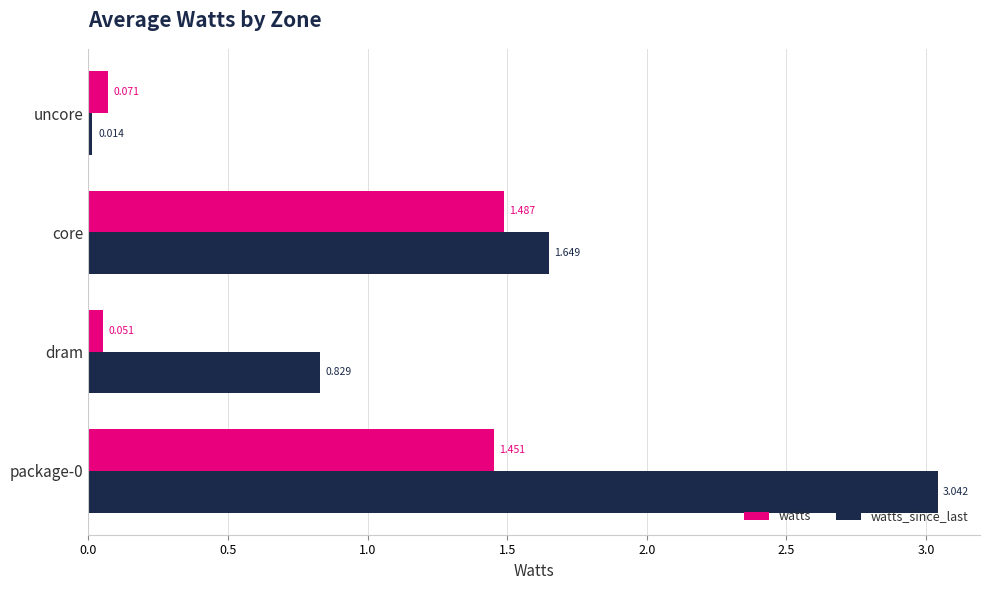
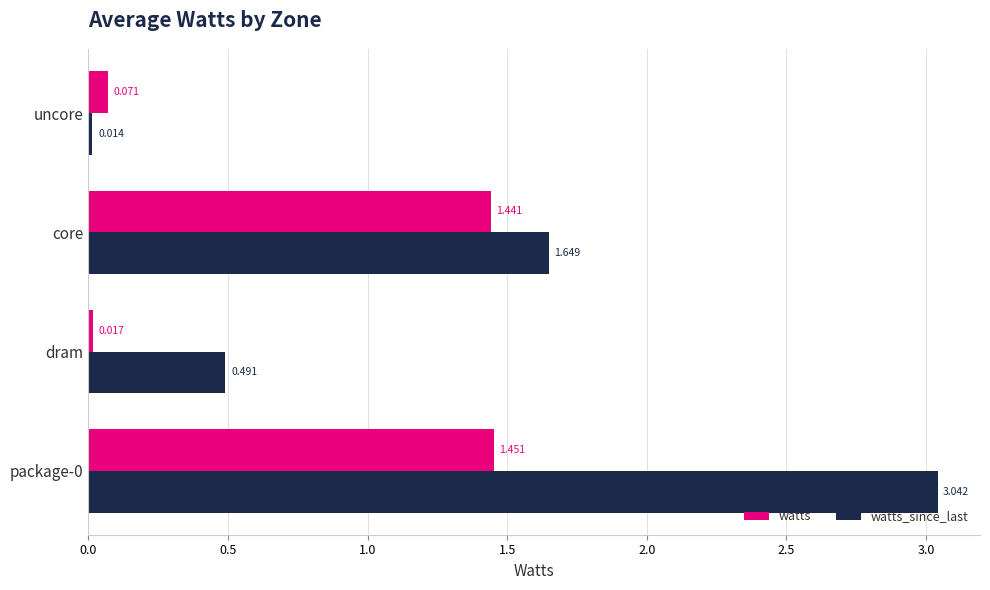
watts, core: 1.487 -> 1.441
watts, dram: 0.051 -> 0.017
watts_since_last, dram: 0.829 -> 0.491
